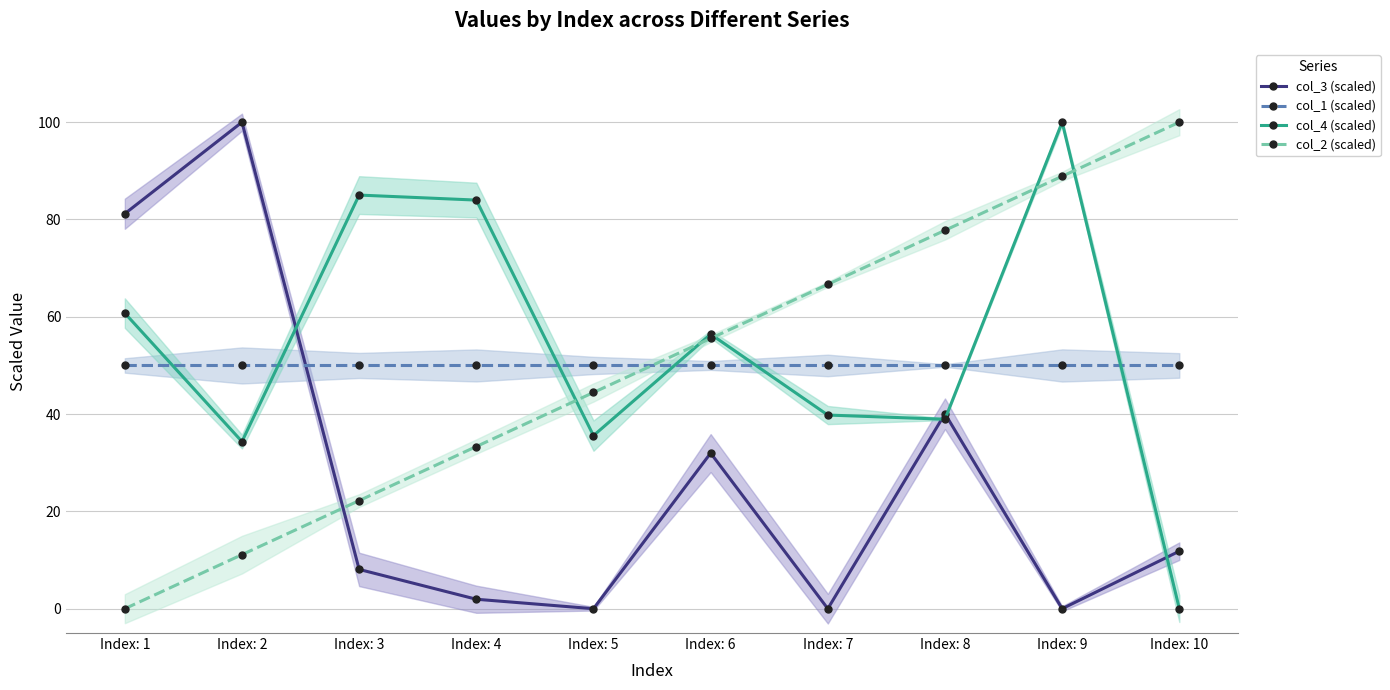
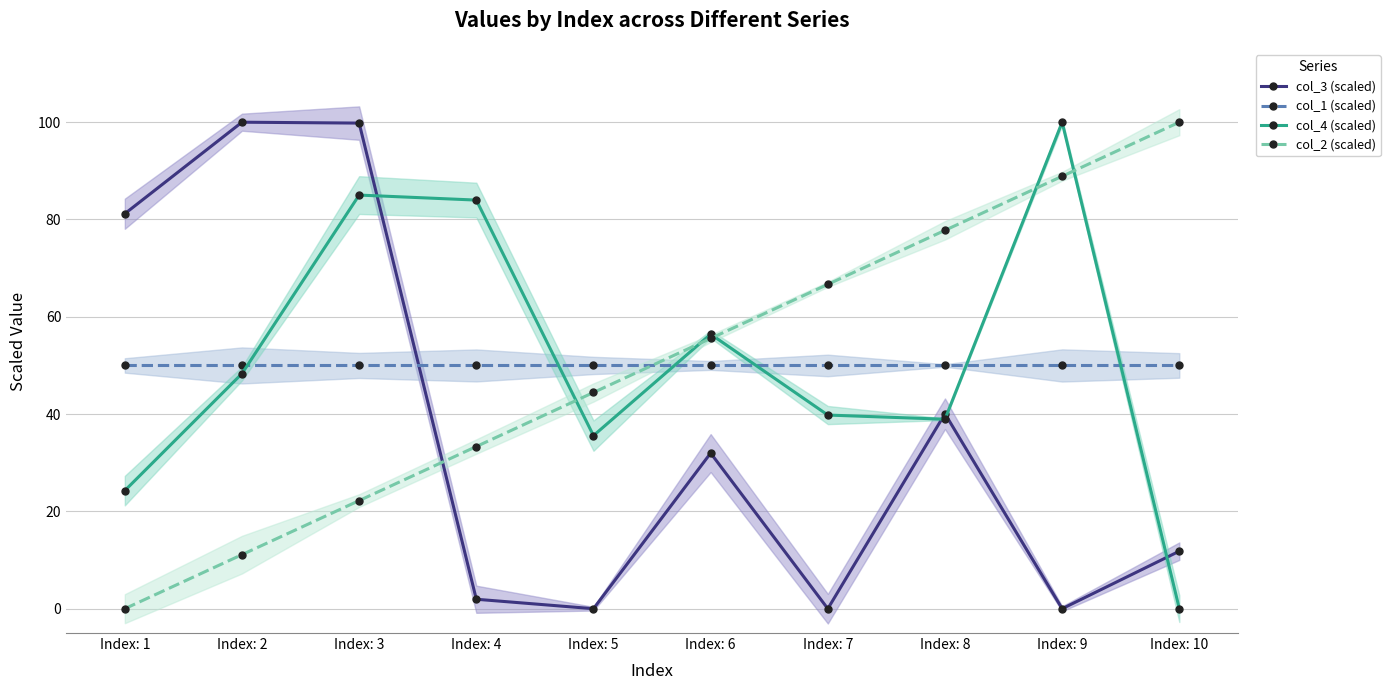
col_4 (scaled), Index: 1: 61 -> 24
col_4 (scaled), Index: 2: 34 -> 48
col_3 (scaled), Index: 3: 8 -> 100
